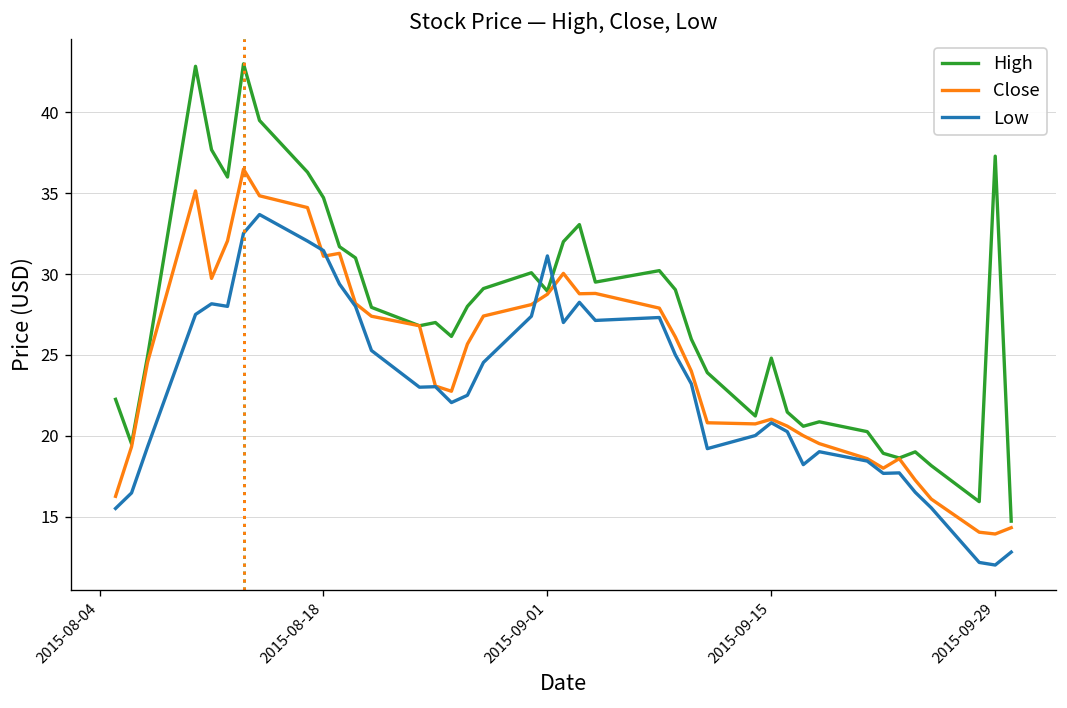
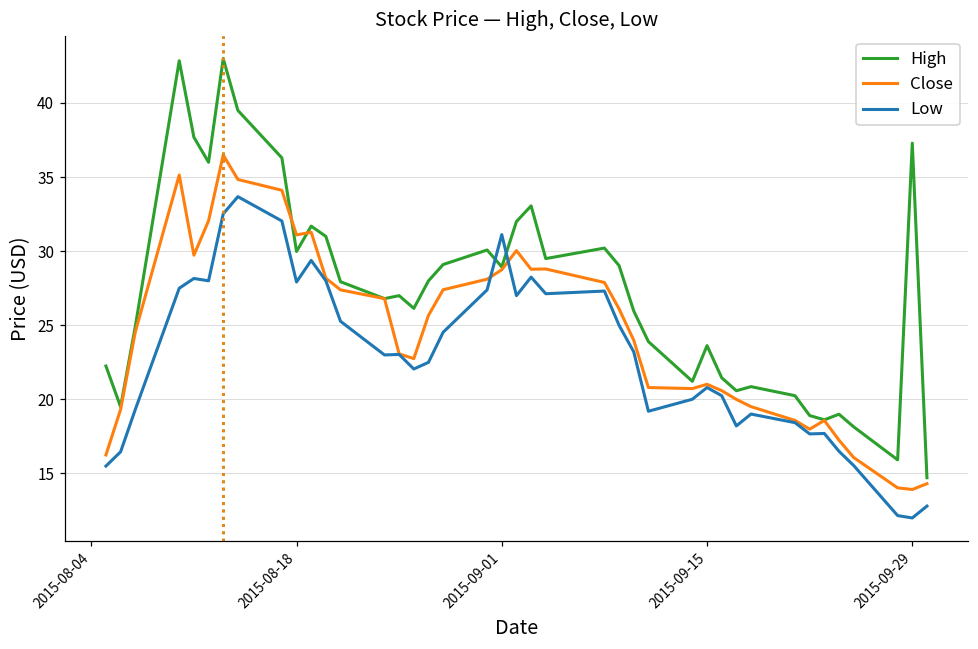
High, 2015-08-18: 34.7 -> 30.0
Low, 2015-08-18: 31.5 -> 27.9
High, 2015-09-15: 24.8 -> 23.6
